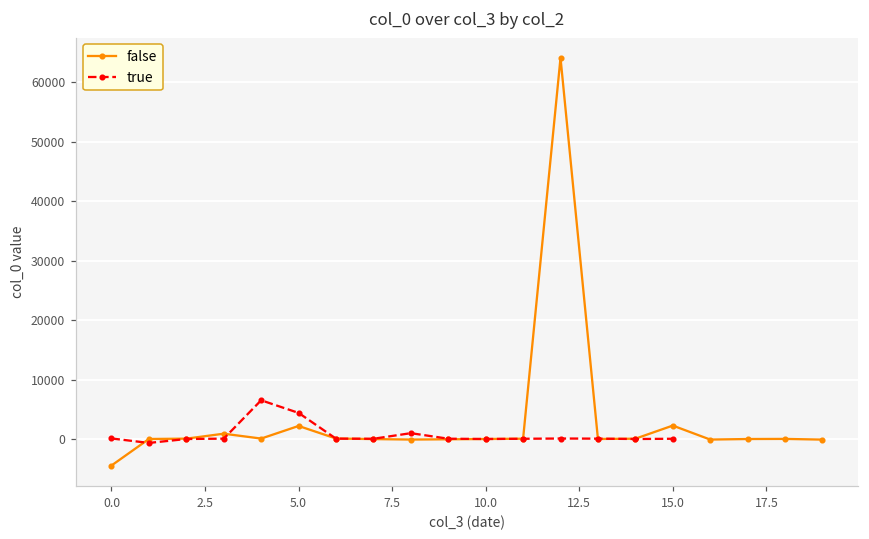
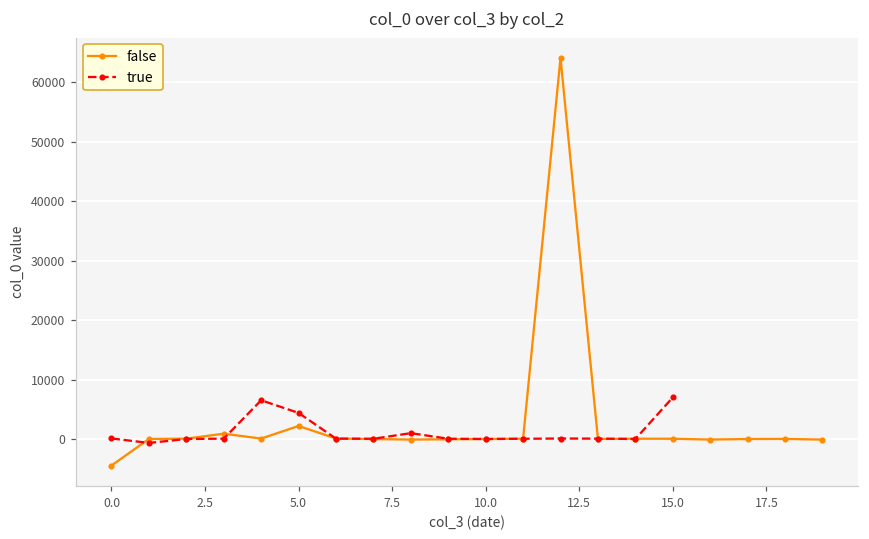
false, 15.0: 2000 -> 0
true, 15.0: 0 -> 7000
